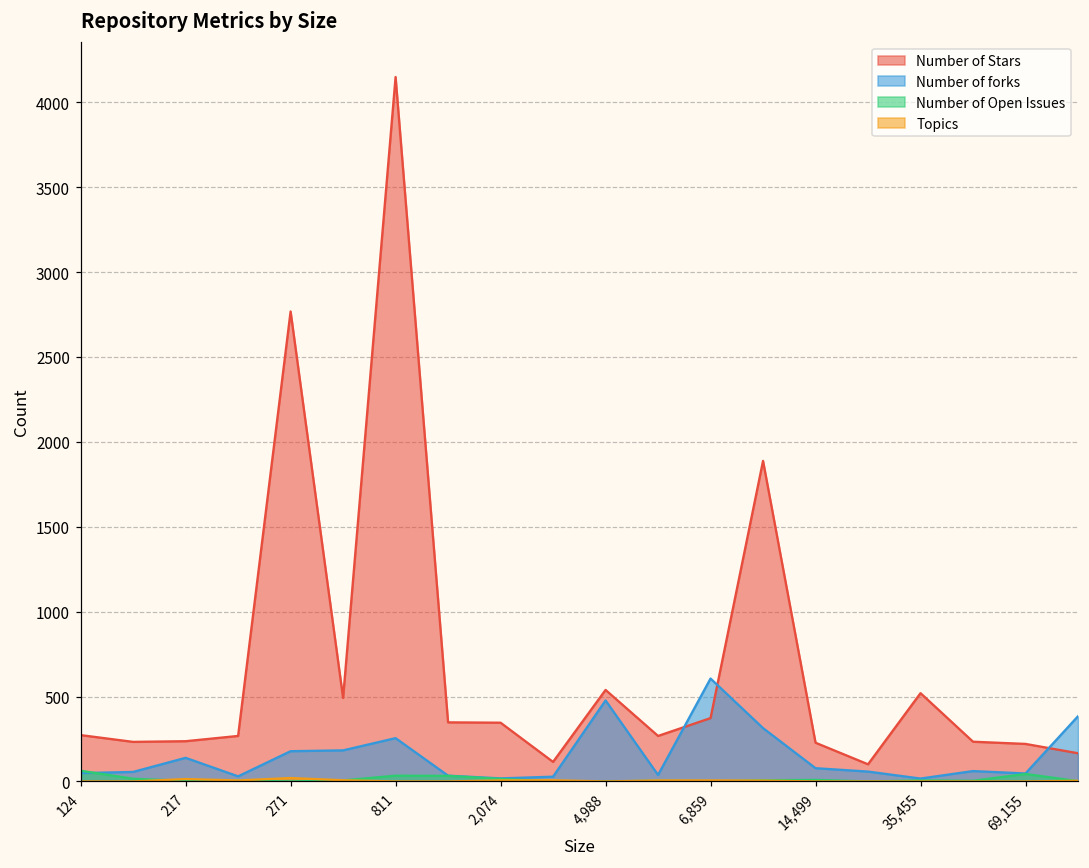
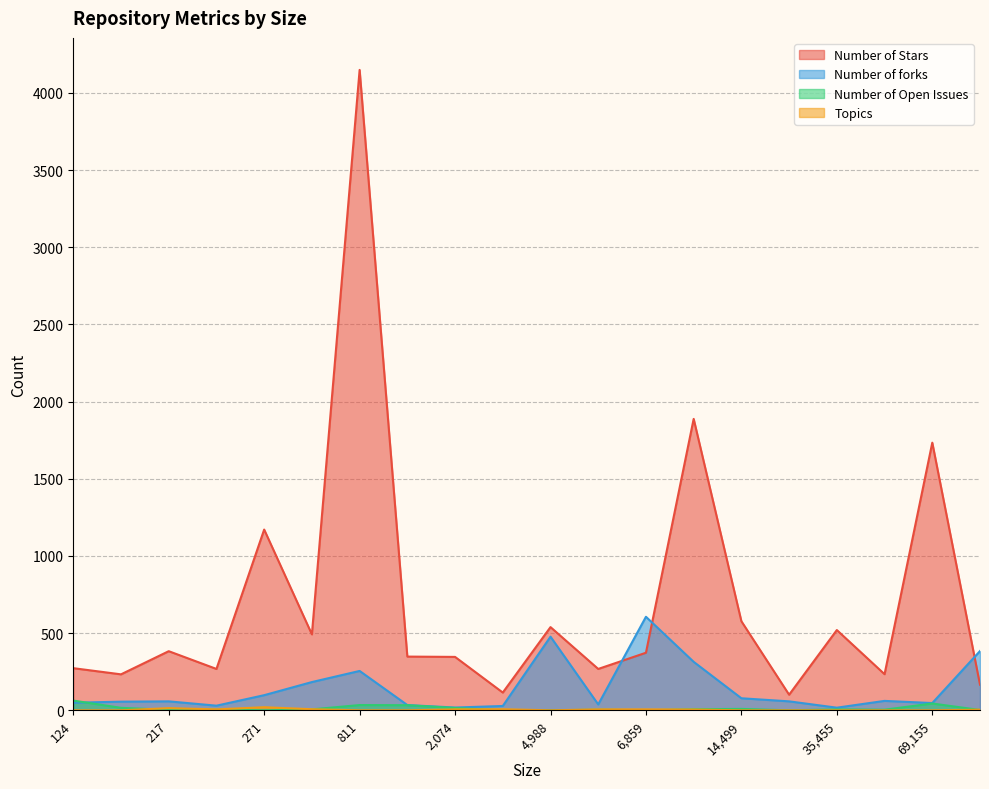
Number of Stars, 217: 240 -> 380
Number of forks, 217: 140 -> 60
Number of Stars, 271: 2770 -> 1170
Number of forks, 271: 180 -> 100
Number of Stars, 14,499: 230 -> 580
Number of Stars, 69,155: 220 -> 1730
